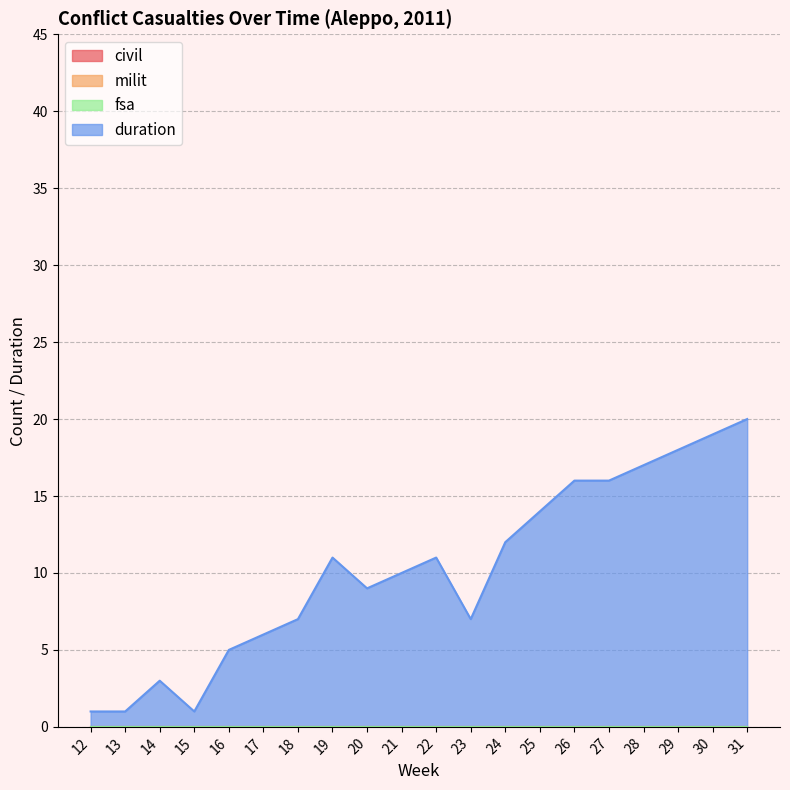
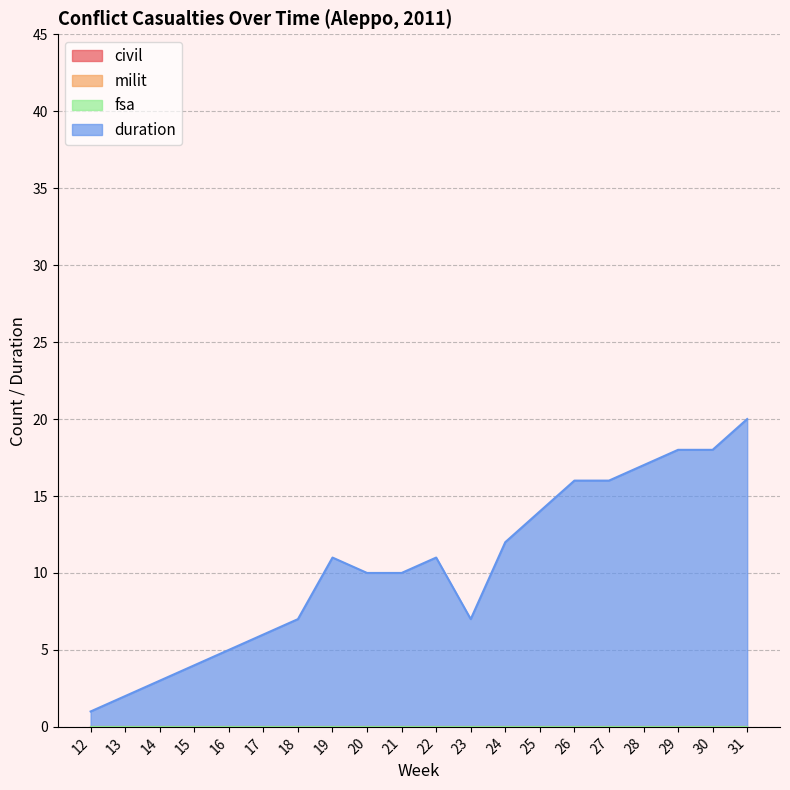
duration, 13: 1 -> 2
duration, 15: 1 -> 4
duration, 20: 9 -> 10
duration, 30: 19 -> 18
